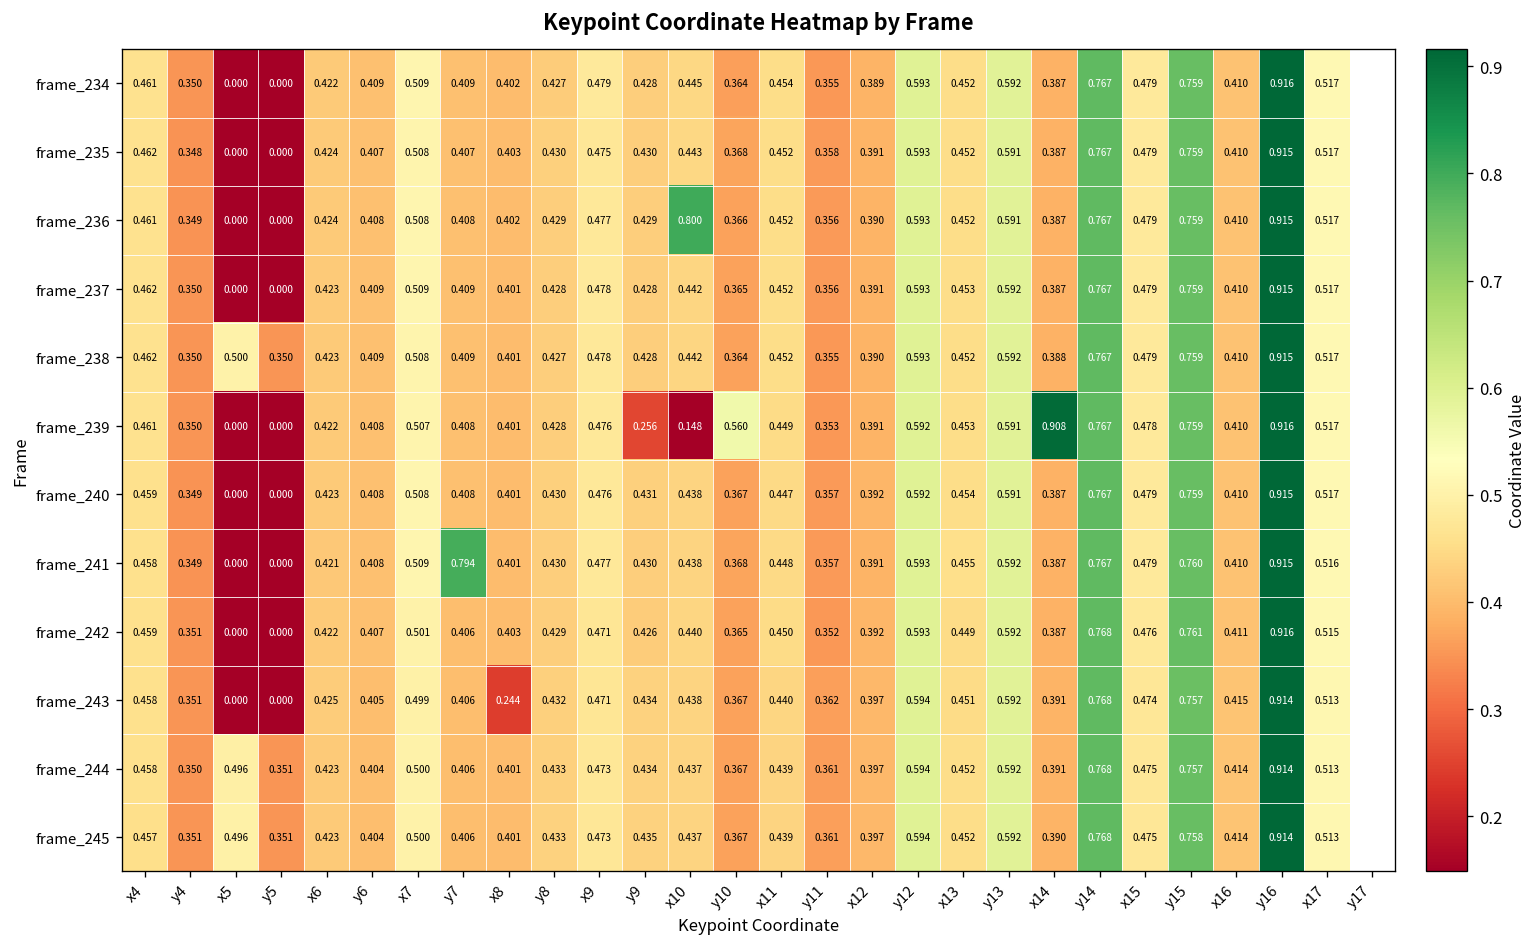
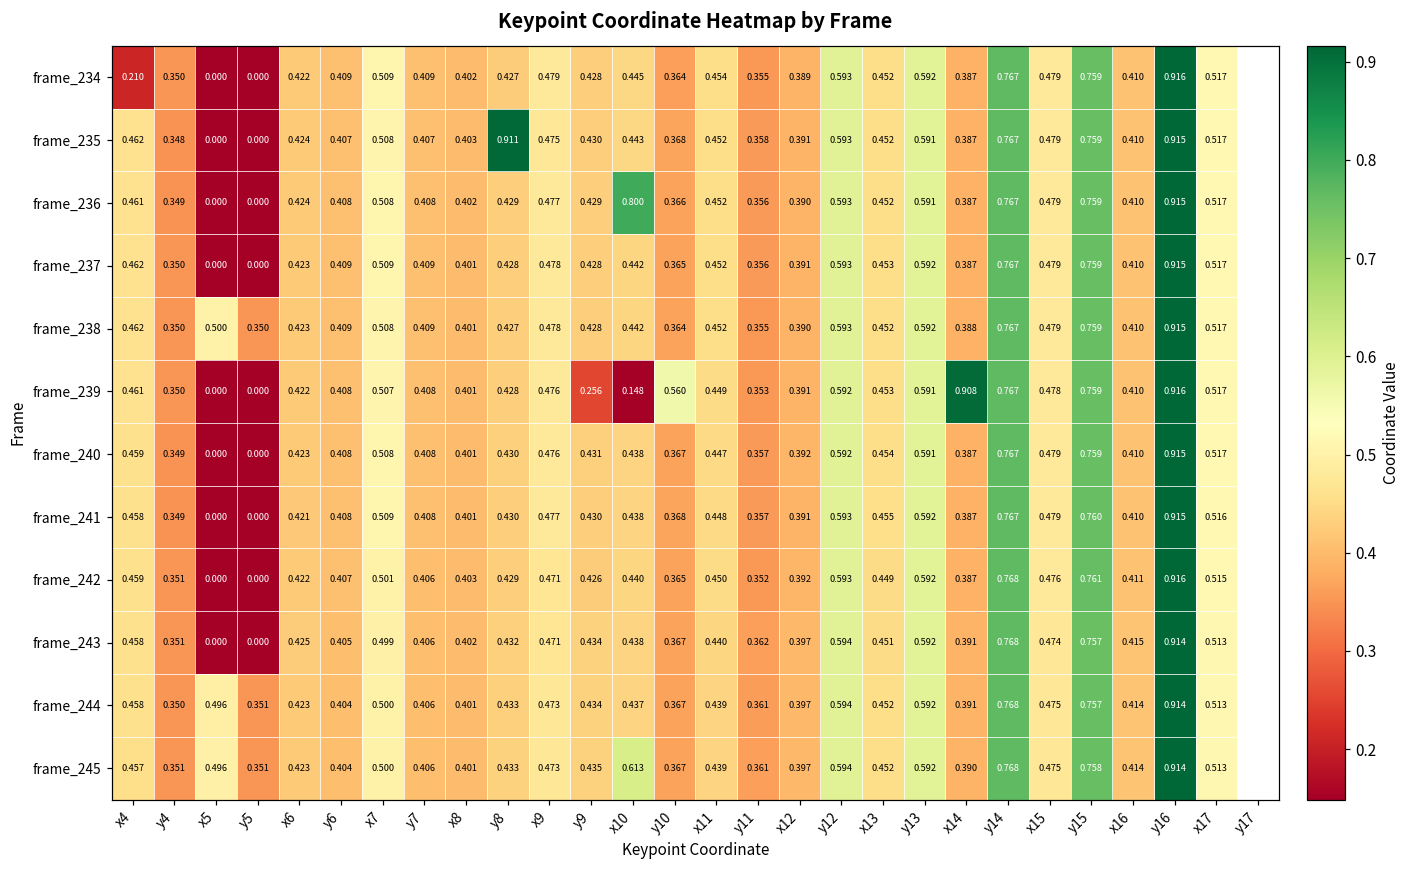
frame_234, x4: 0.461 -> 0.210
frame_235, y8: 0.430 -> 0.911
frame_241, y7: 0.794 -> 0.408
frame_243, x8: 0.244 -> 0.402
frame_245, x10: 0.437 -> 0.613
